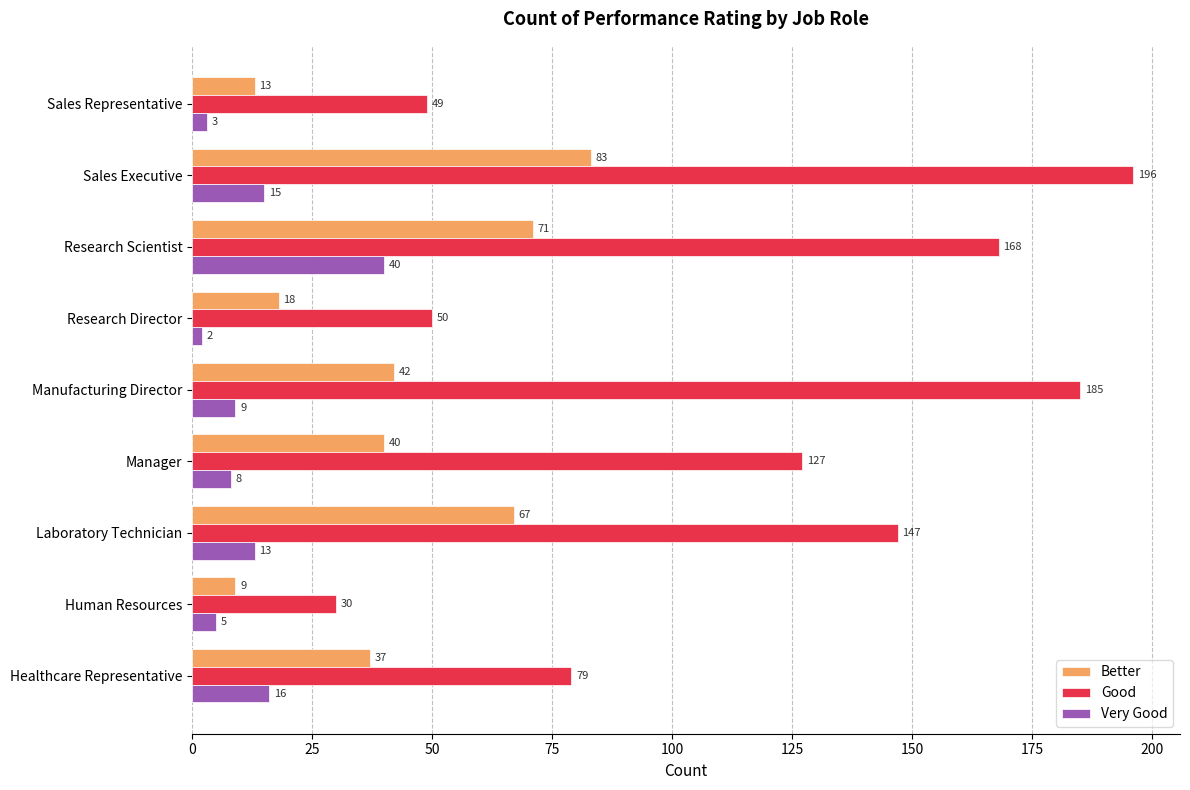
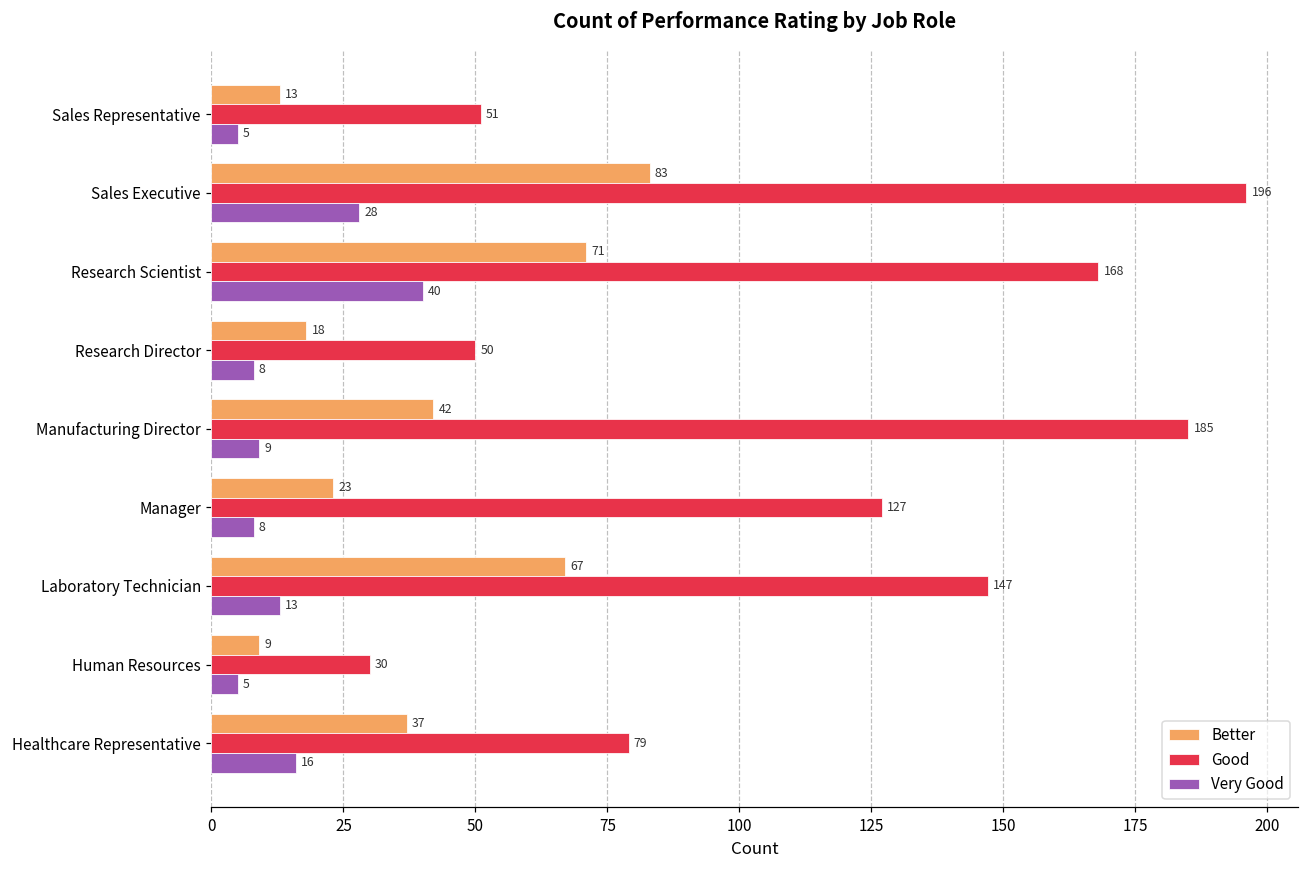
Good, Sales Representative: 49 -> 51
Very Good, Sales Representative: 3 -> 5
Very Good, Sales Executive: 15 -> 28
Very Good, Research Director: 2 -> 8
Better, Manager: 40 -> 23
